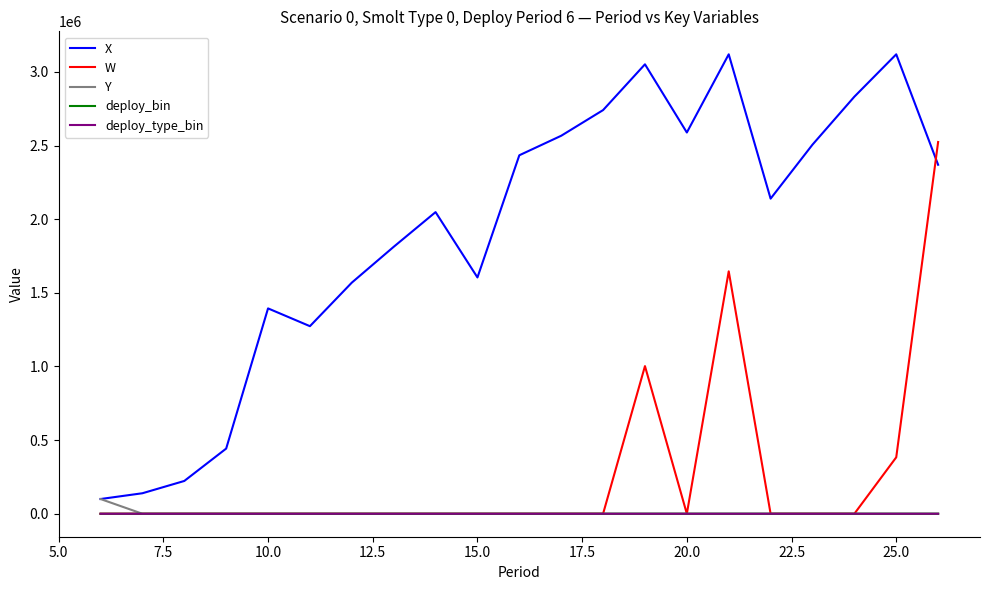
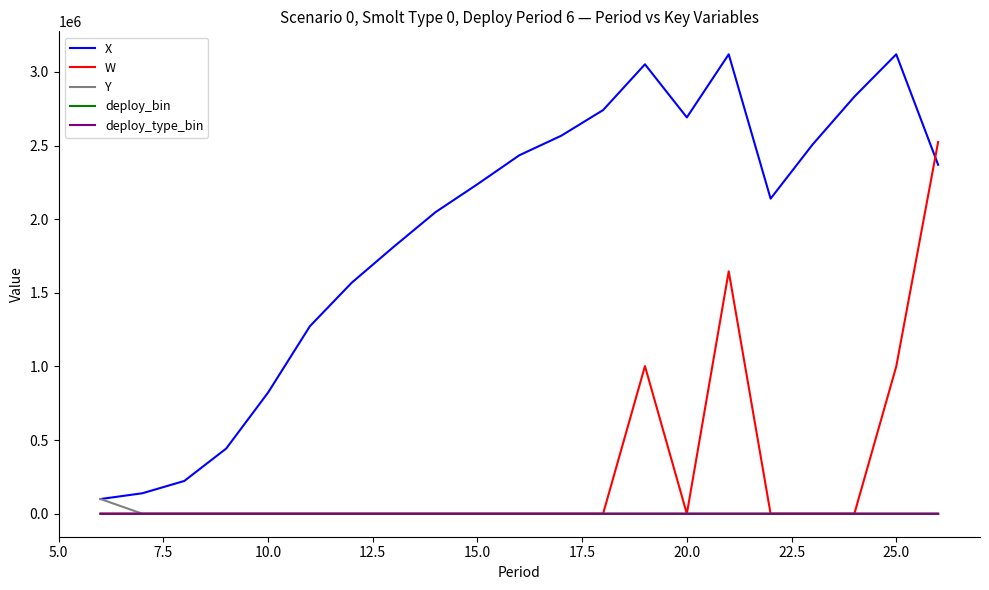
X, 10.0: 1390000 -> 820000
X, 15.0: 1600000 -> 2240000
X, 20.0: 2590000 -> 2690000
W, 25.0: 380000 -> 1000000
